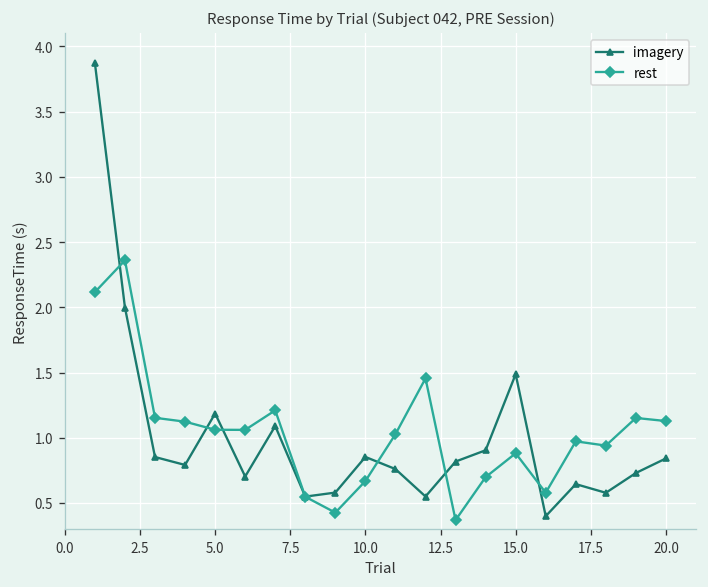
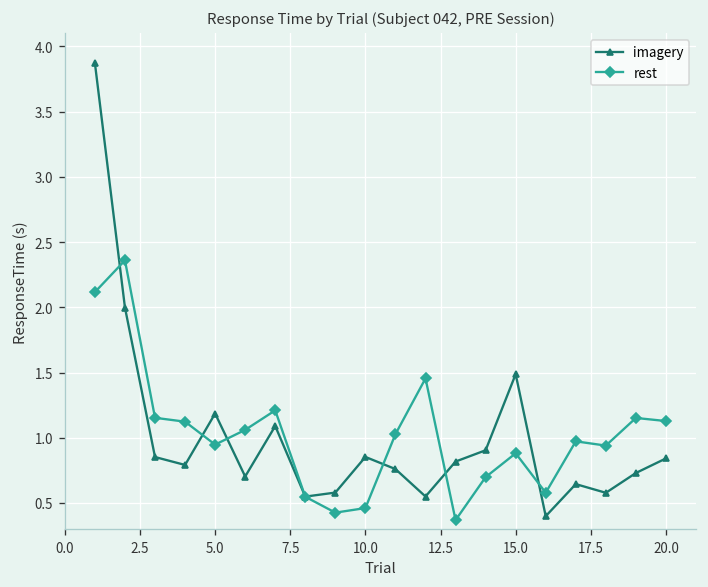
rest, 5.0: 1.06 -> 0.95
rest, 10.0: 0.67 -> 0.46
